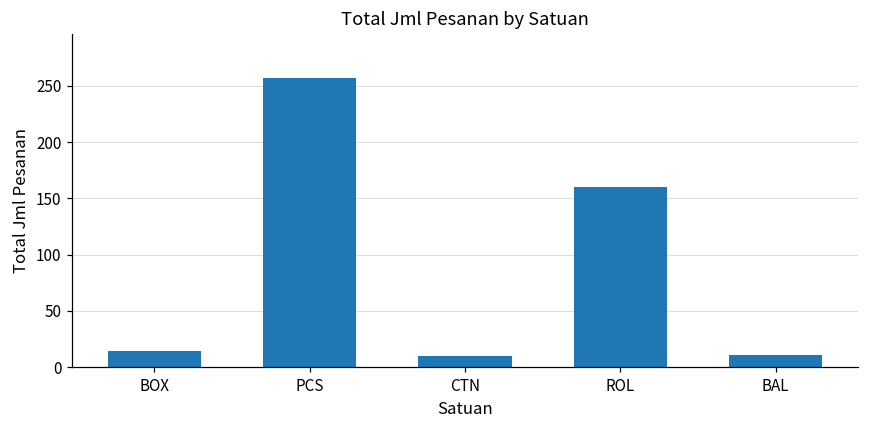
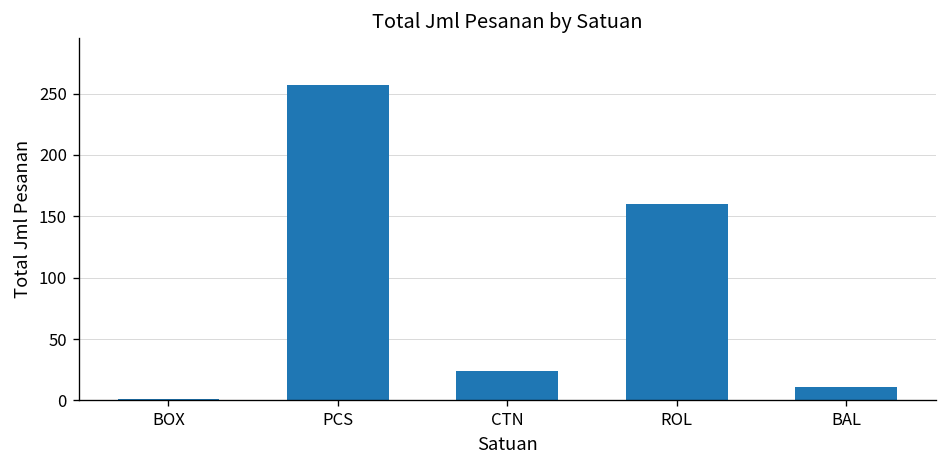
BOX: 14 -> 1
CTN: 10 -> 24
